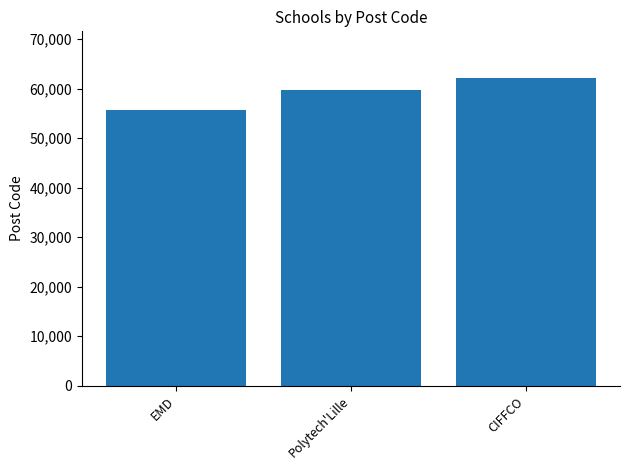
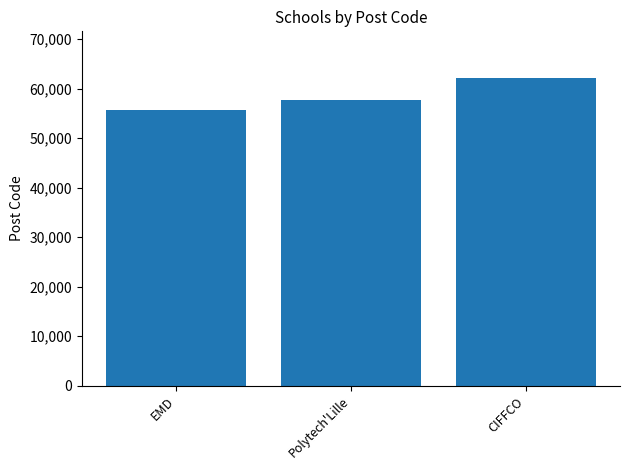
Polytech'Lille: 60,000 -> 58,000
